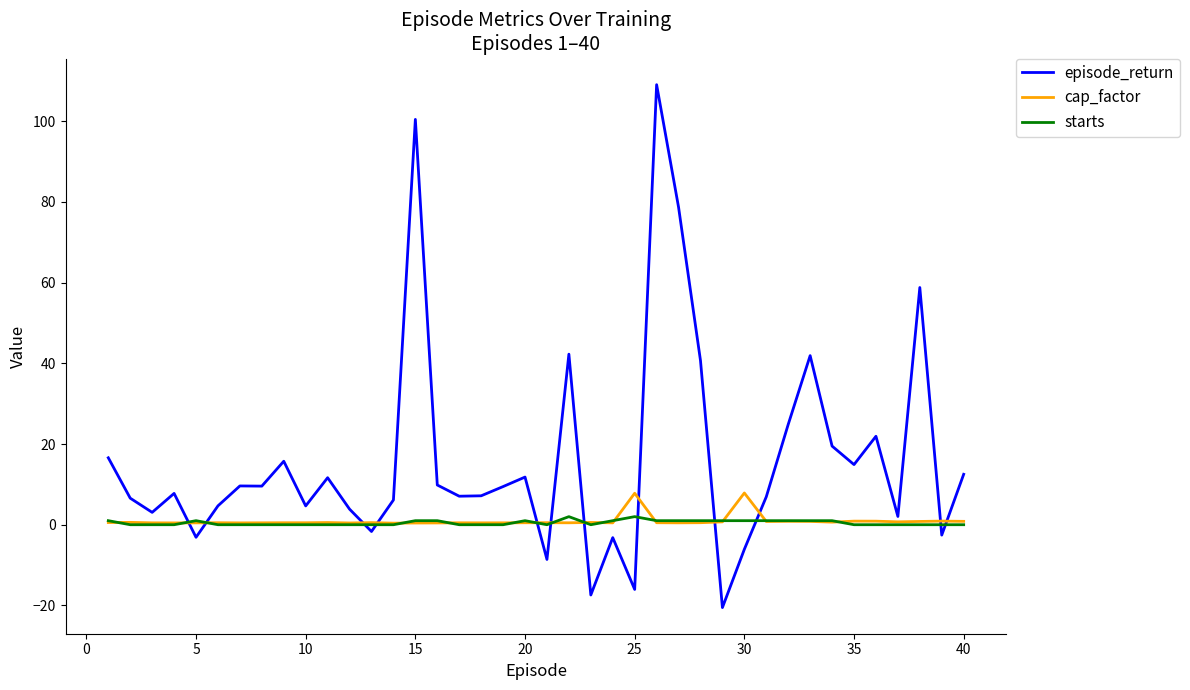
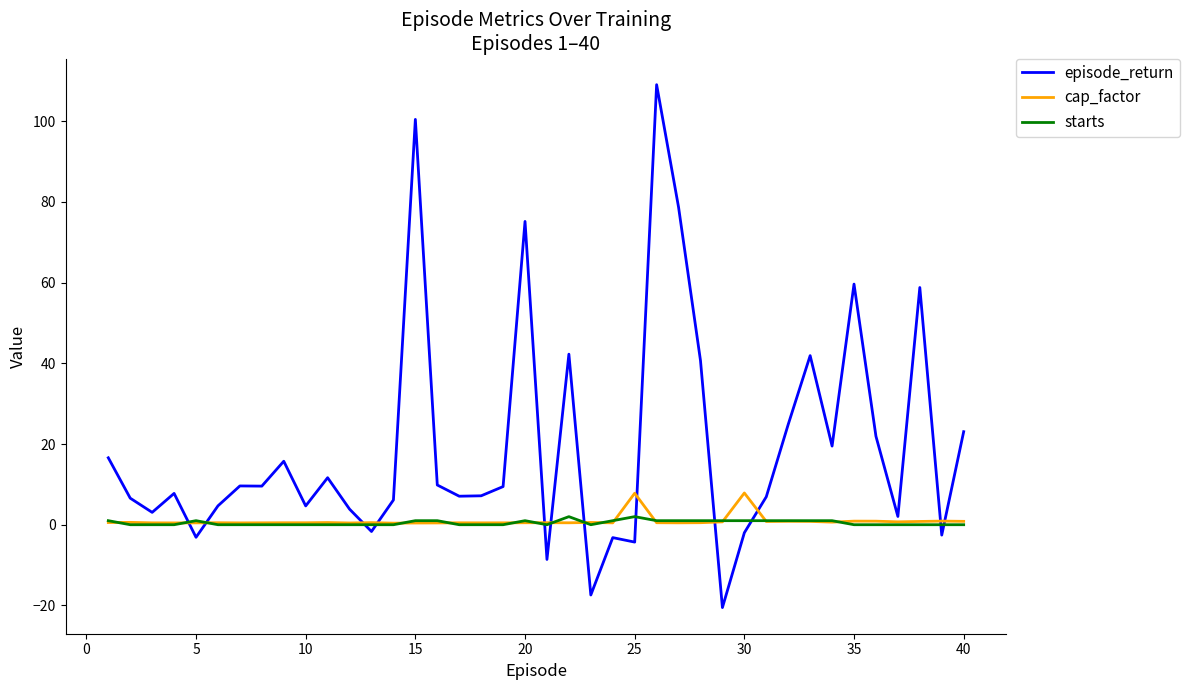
episode_return, 20: 12 -> 75
episode_return, 25: -16 -> -4
episode_return, 30: -6 -> -2
episode_return, 35: 15 -> 60
episode_return, 40: 12 -> 23
